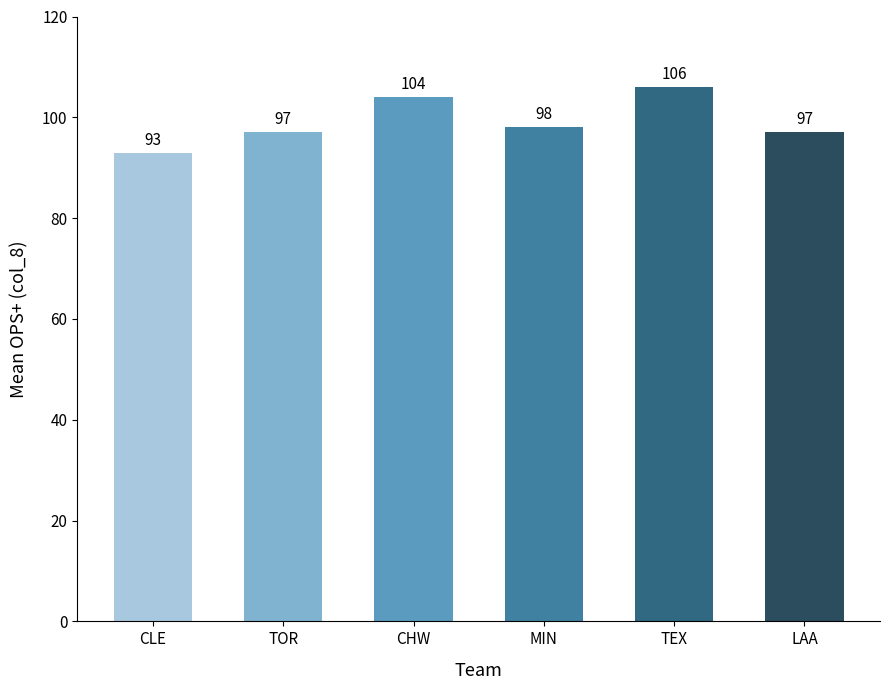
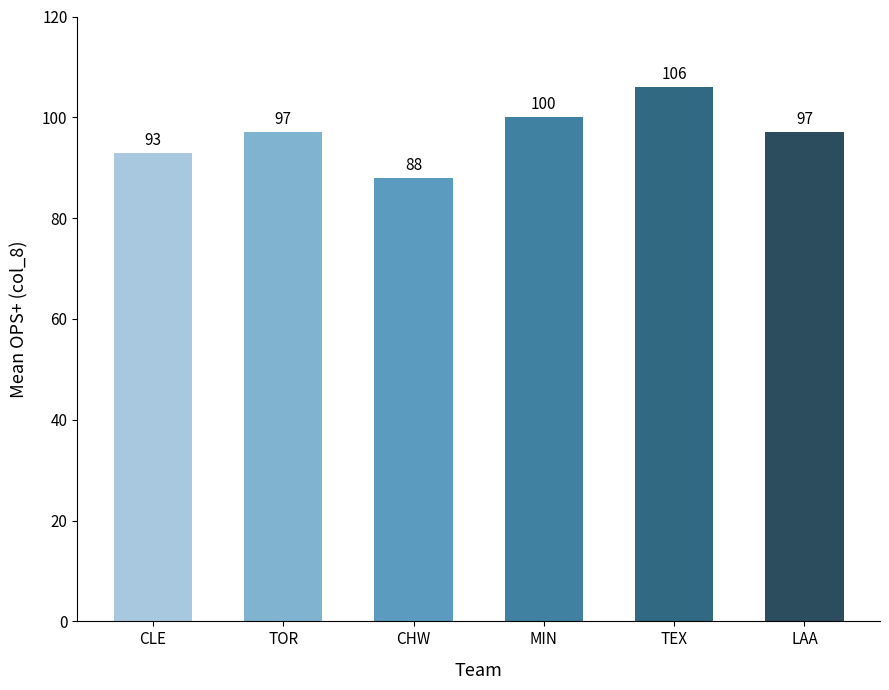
CHW: 104 -> 88
MIN: 98 -> 100
